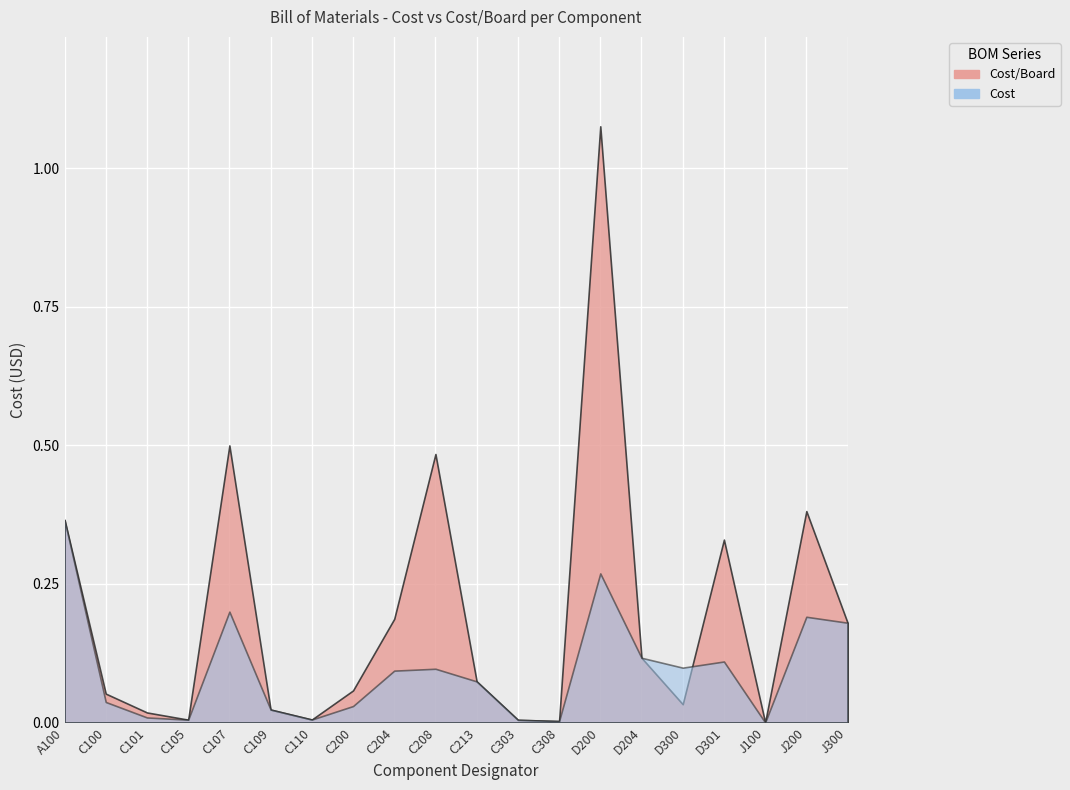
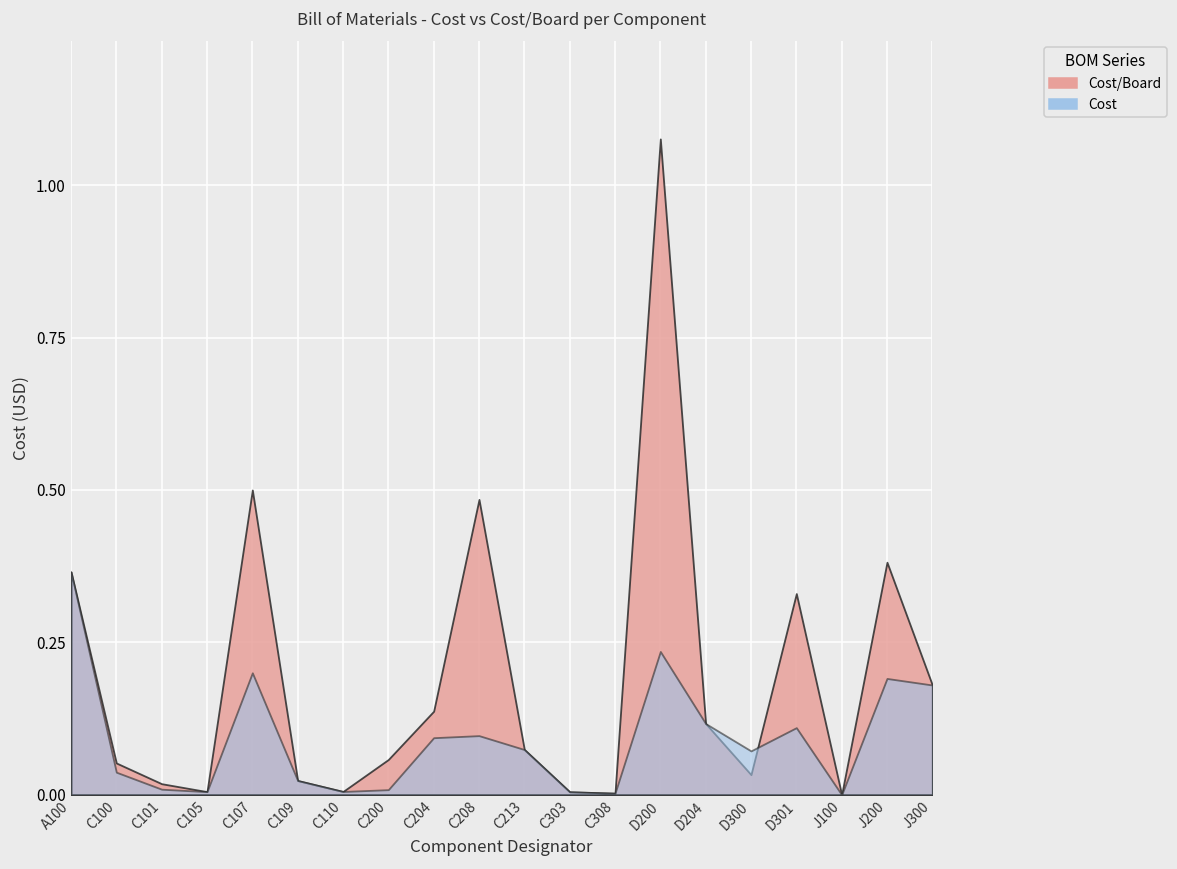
Cost, C200: 0.03 -> 0.01
Cost/Board, C204: 0.19 -> 0.14
Cost, D200: 0.27 -> 0.24
Cost, D300: 0.10 -> 0.07
